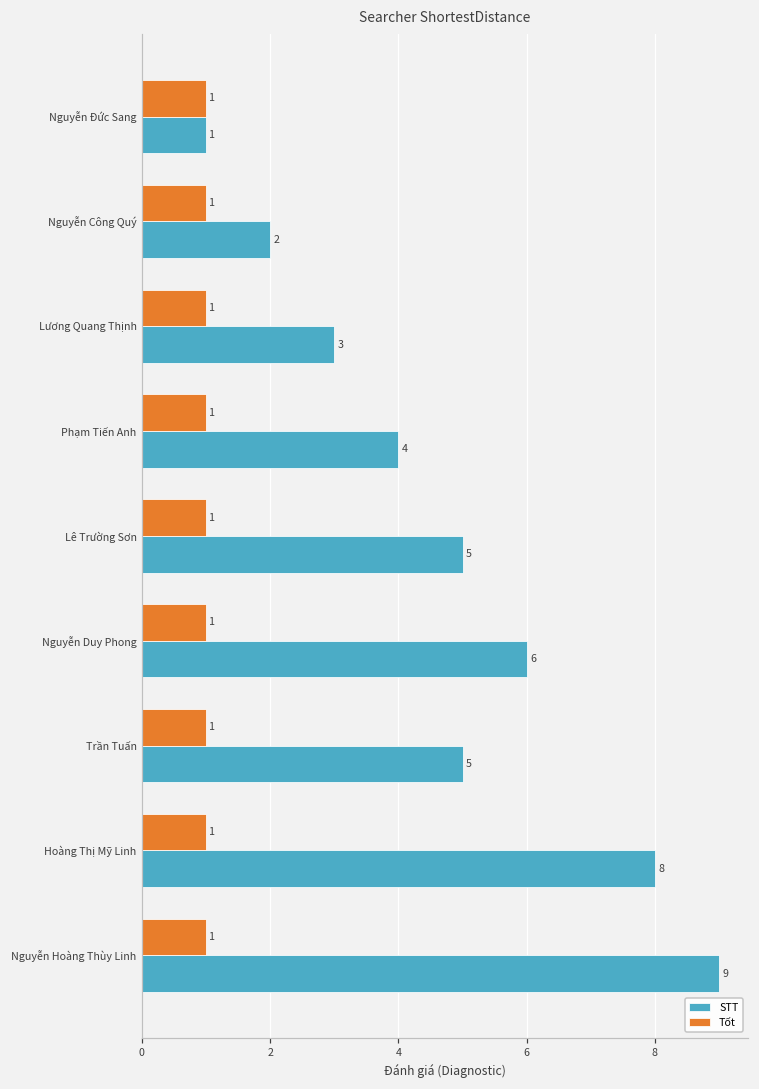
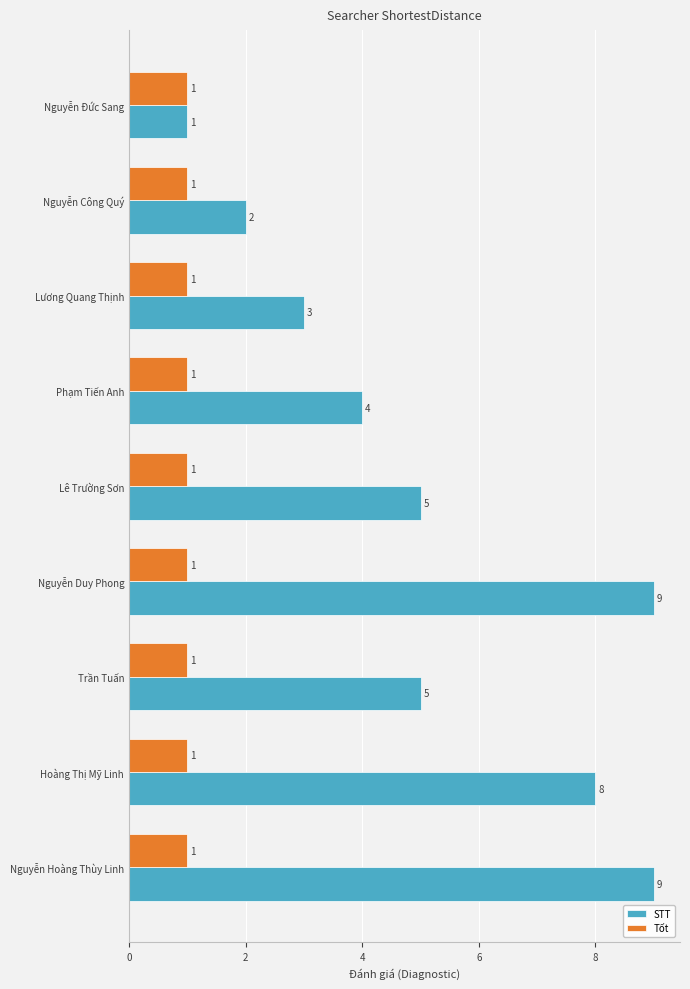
STT, Nguyễn Duy Phong: 6 -> 9
